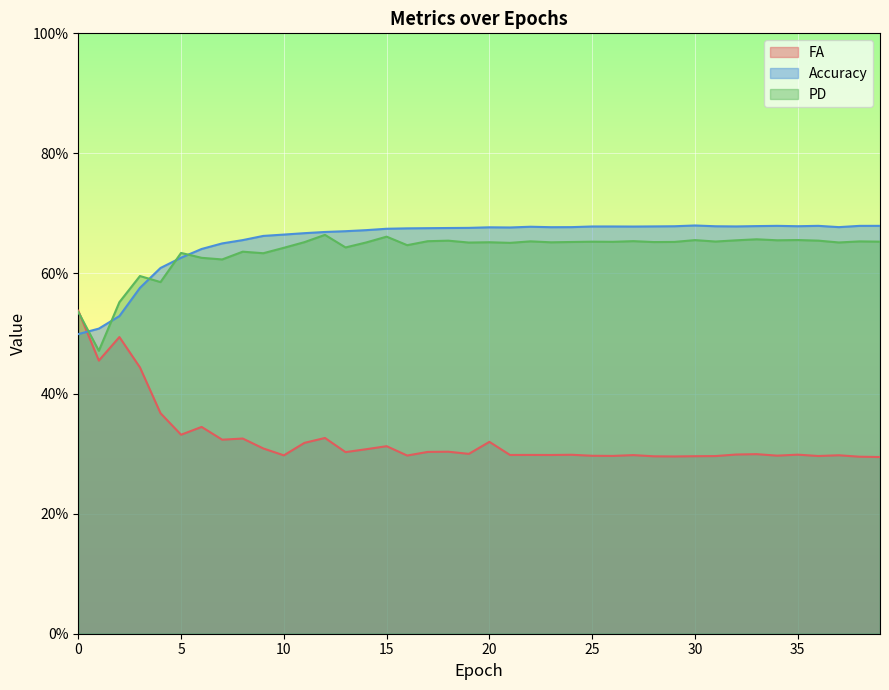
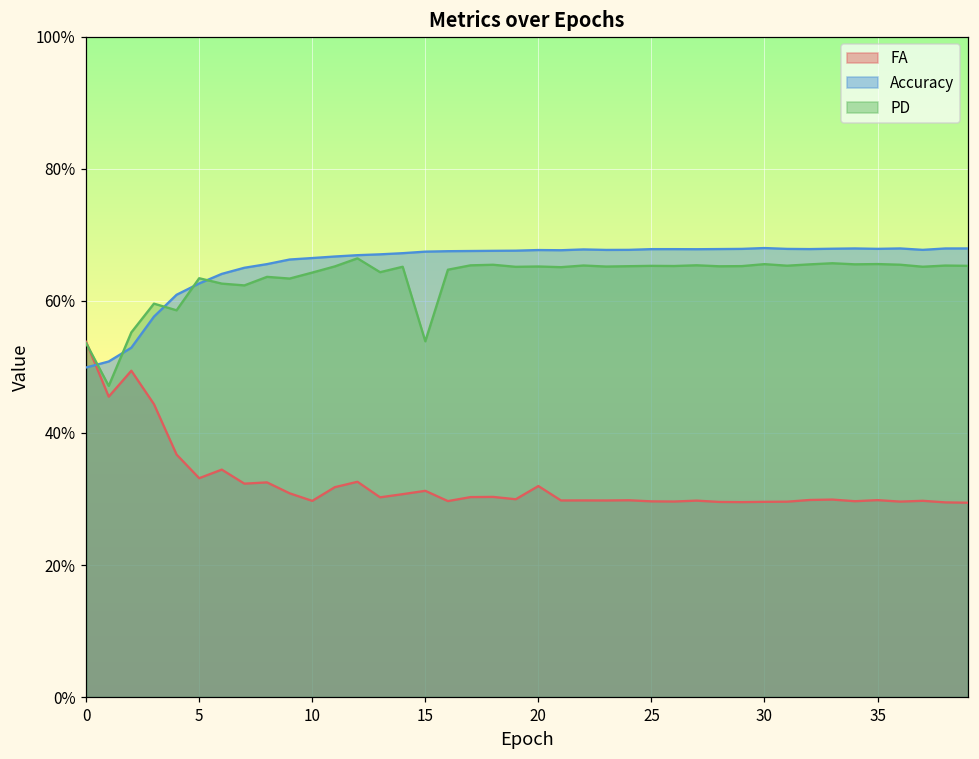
PD, 15: 66% -> 54%
